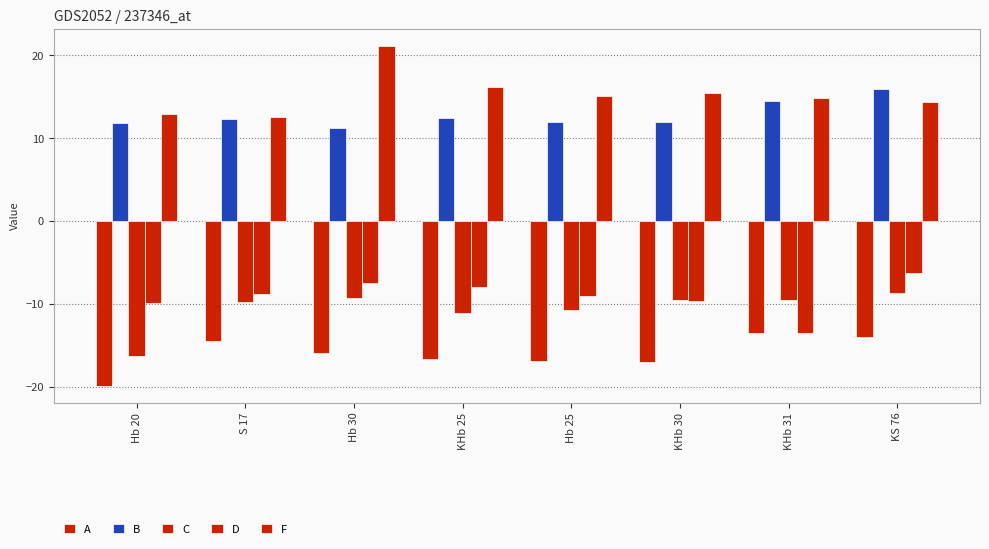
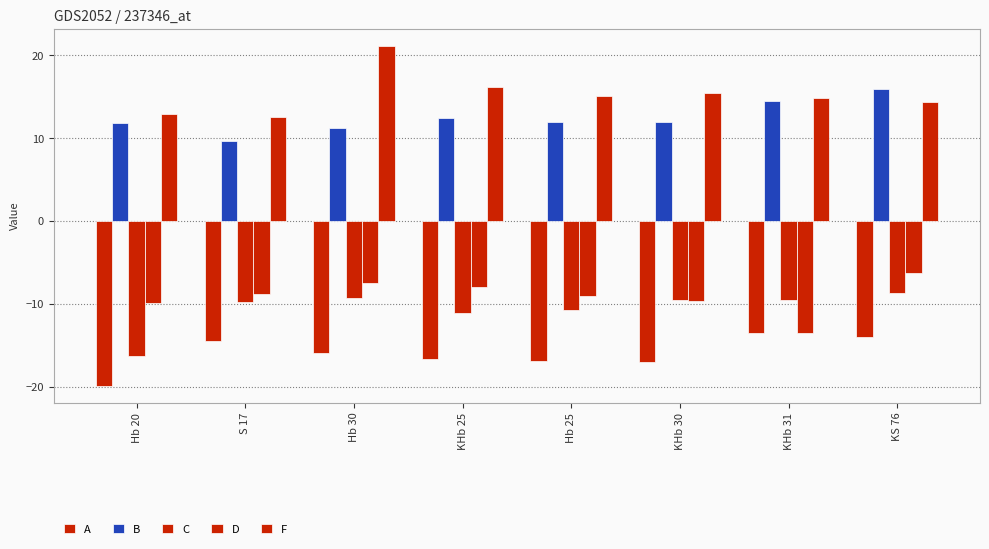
B, S 17: 12 -> 10
